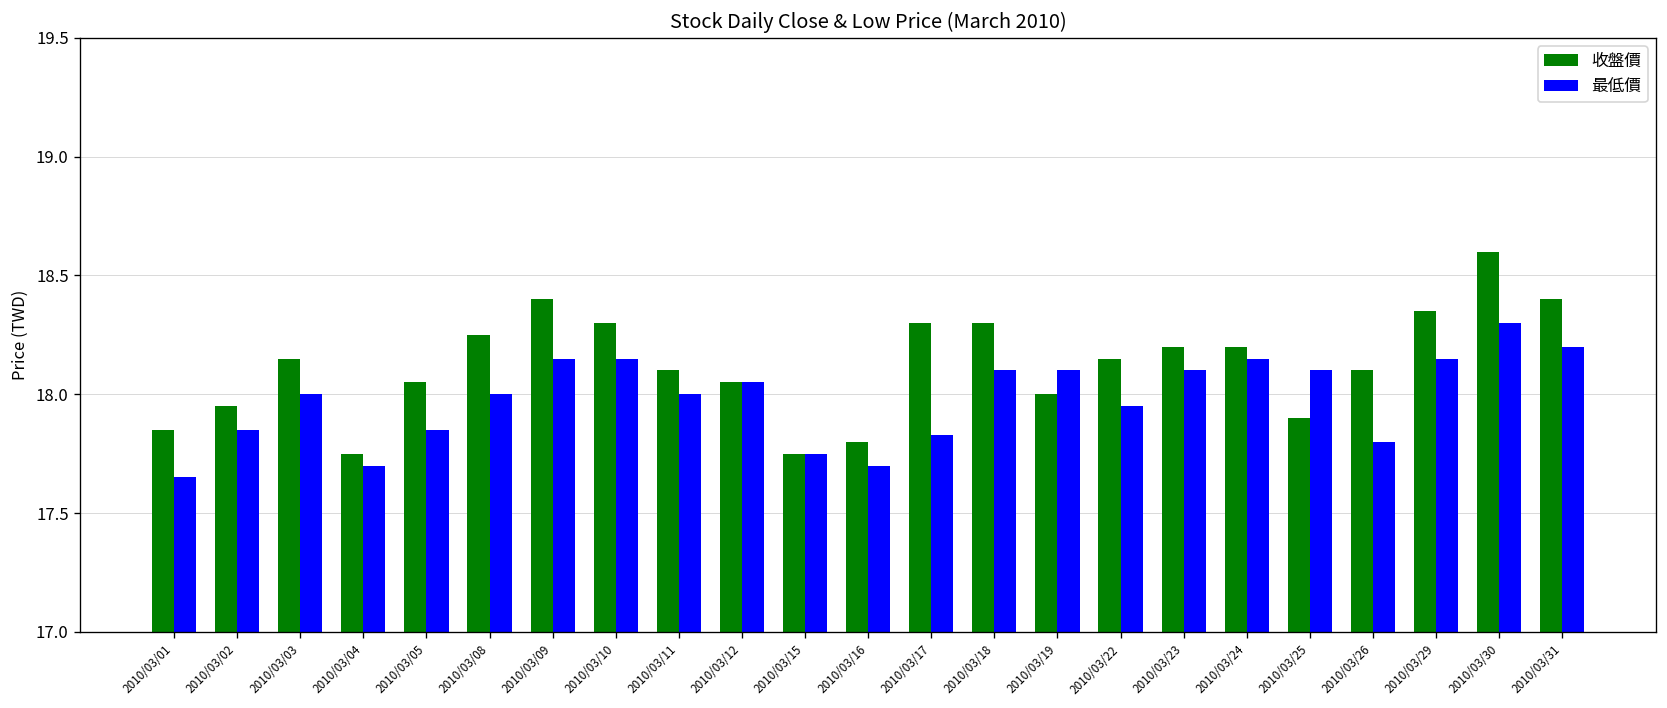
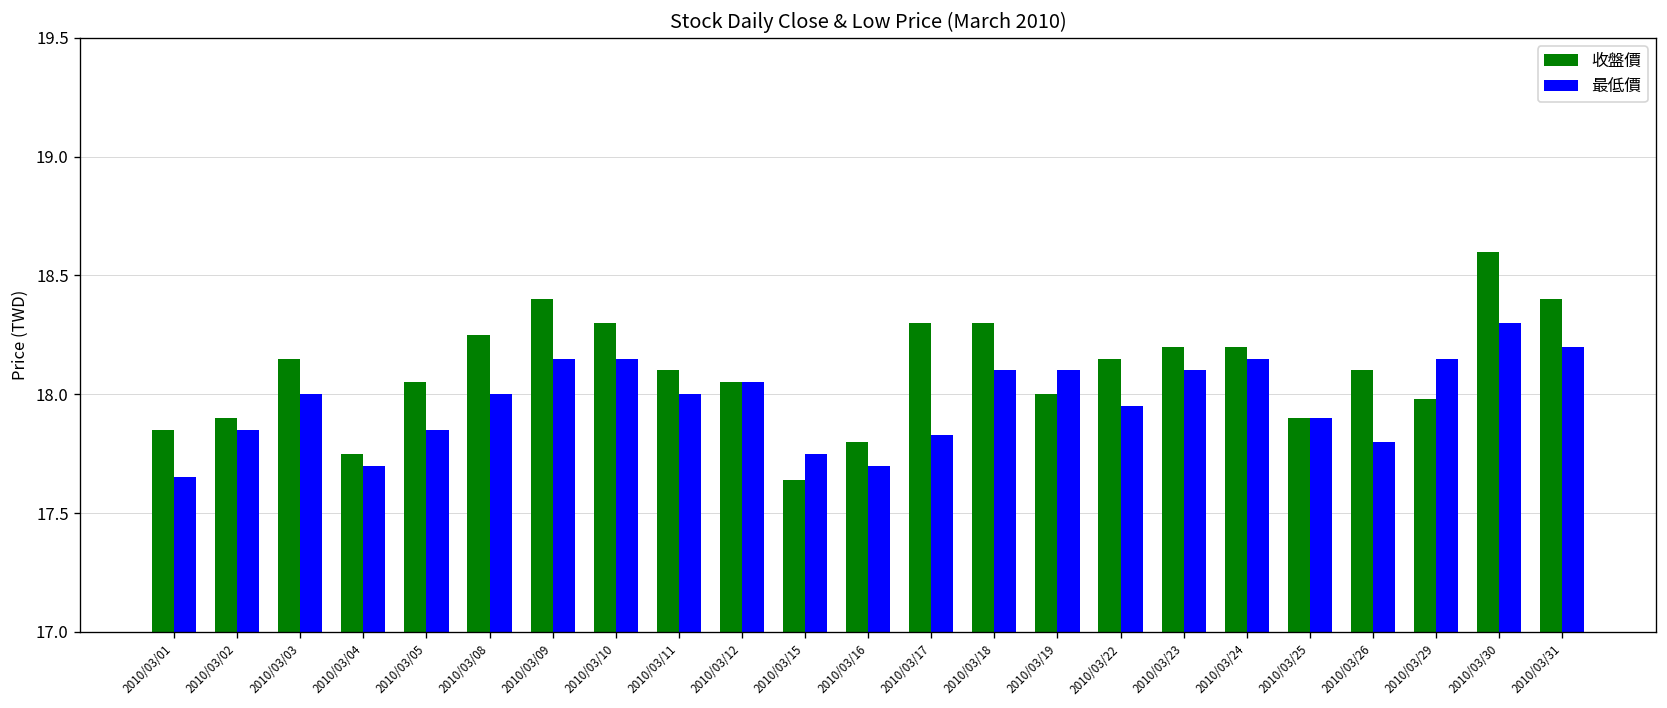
收盤價, 2010/03/02: 17.95 -> 17.90
收盤價, 2010/03/15: 17.75 -> 17.64
最低價, 2010/03/25: 18.1 -> 17.9
收盤價, 2010/03/29: 18.35 -> 17.98
